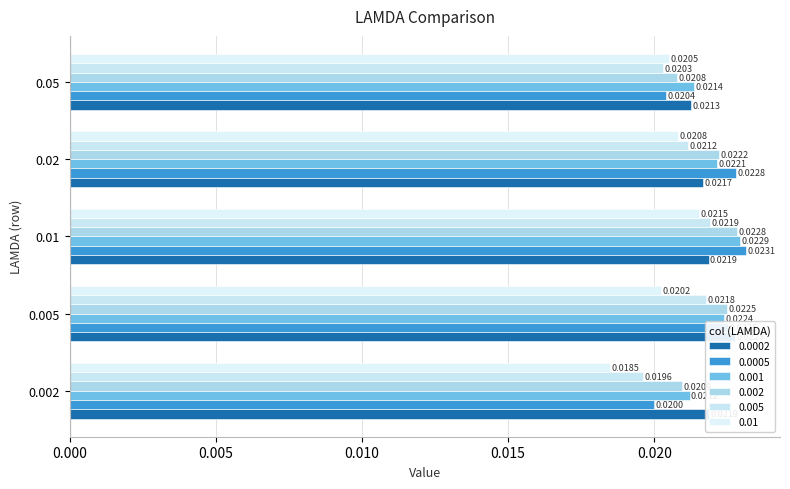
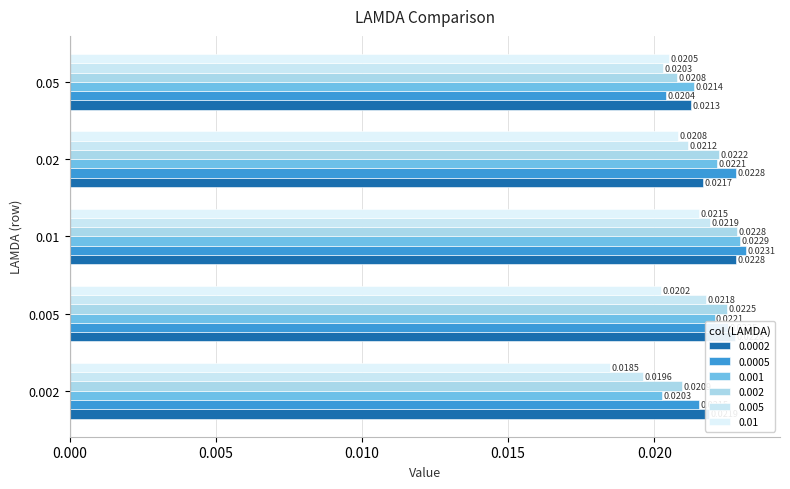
0.0002, 0.01: 0.0219 -> 0.0228
0.001, 0.005: 0.0224 -> 0.0221
0.001, 0.002: 0.0212 -> 0.0203
0.0005, 0.002: 0.0200 -> 0.0215
